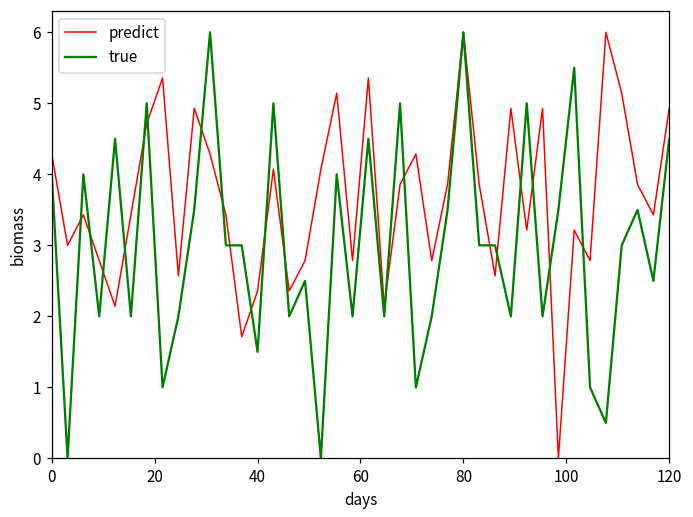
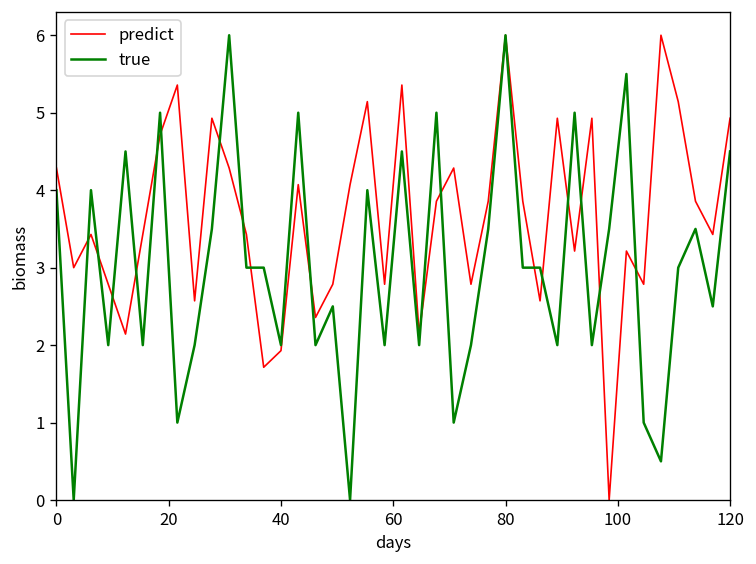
predict, 40: 2.4 -> 1.9
true, 40: 1.5 -> 2.0
